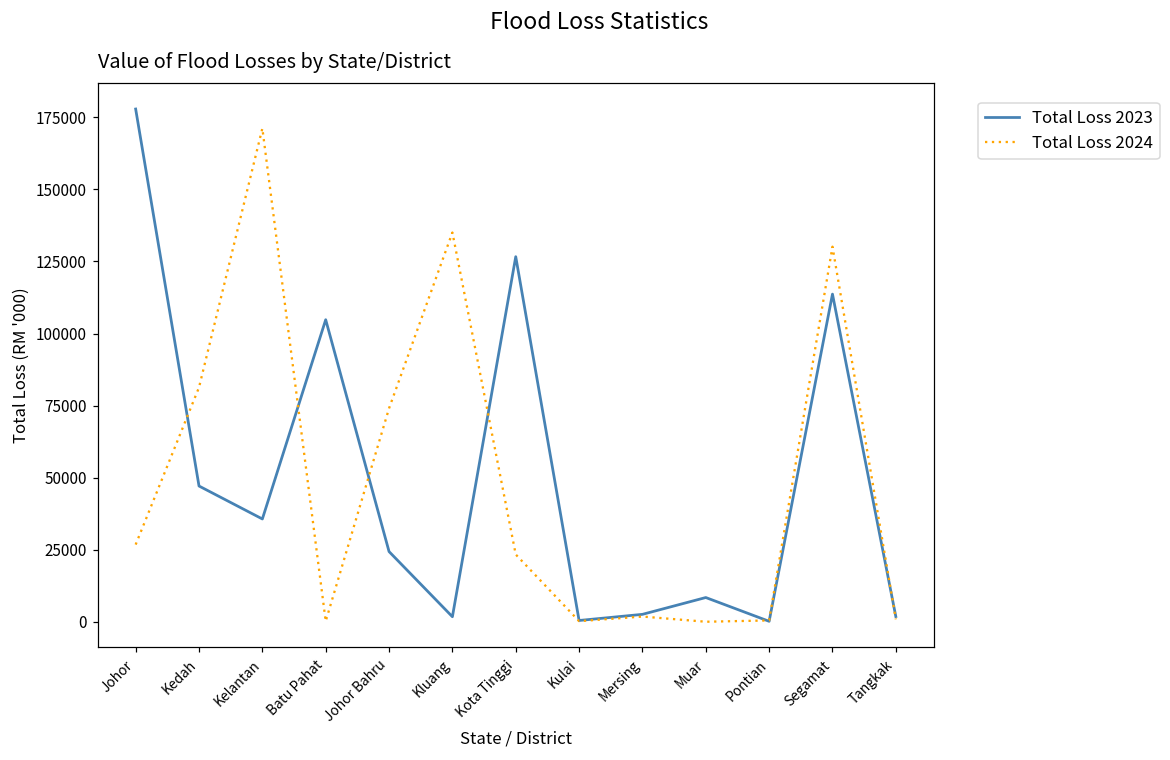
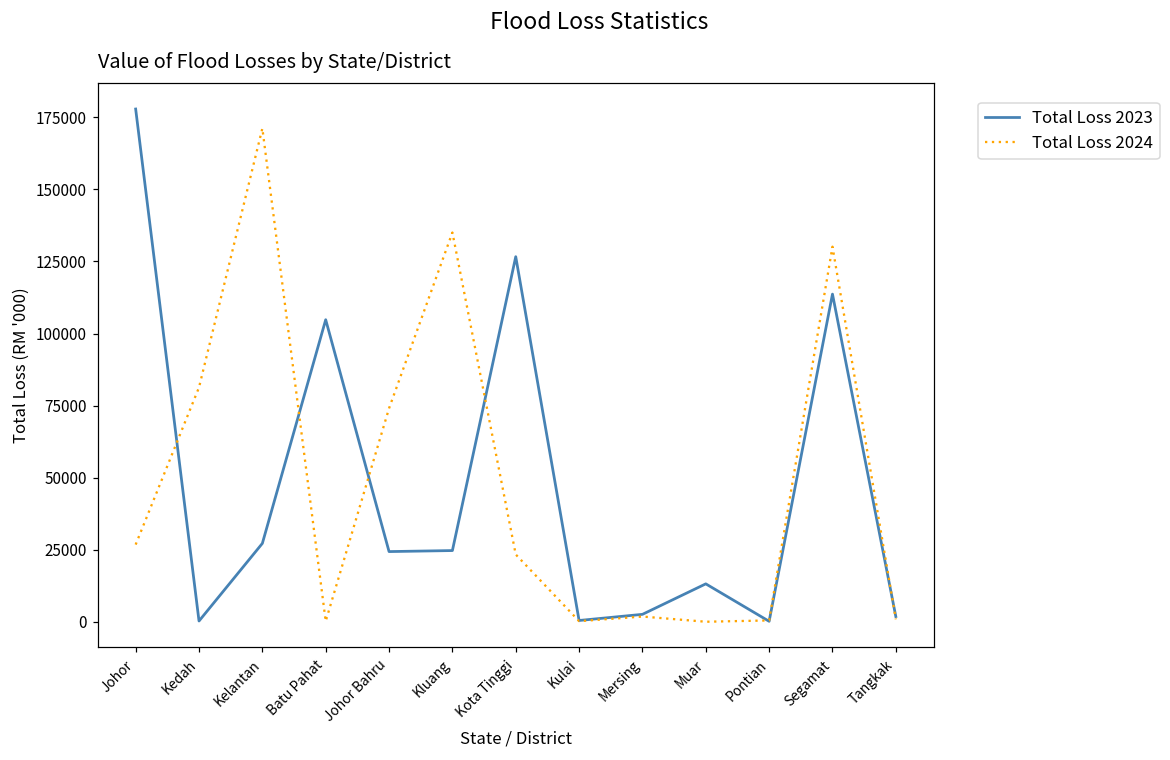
Total Loss 2023, Kedah: 47000 -> 0
Total Loss 2023, Kelantan: 36000 -> 27000
Total Loss 2023, Kluang: 2000 -> 25000
Total Loss 2023, Muar: 8000 -> 13000
